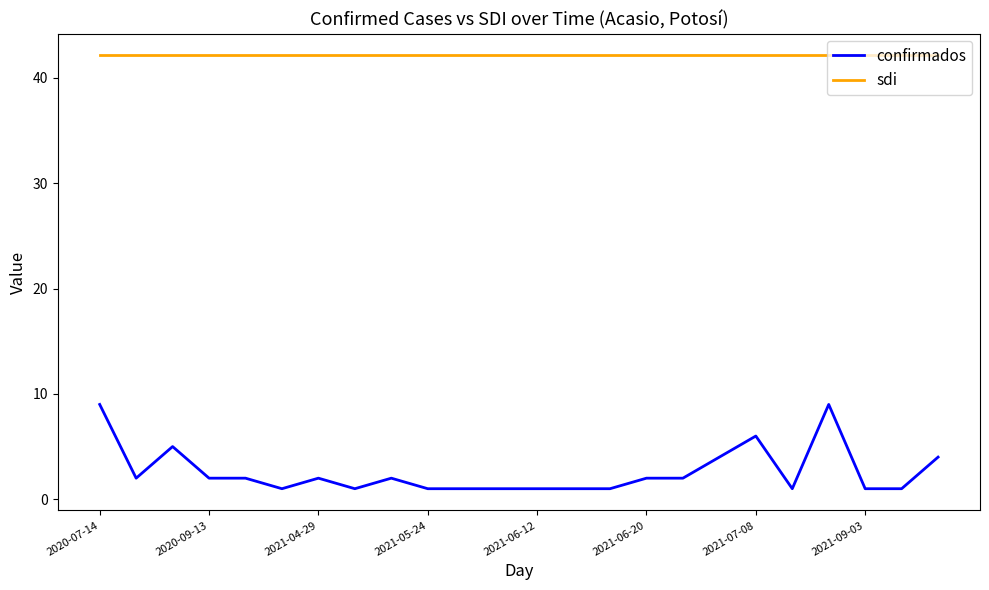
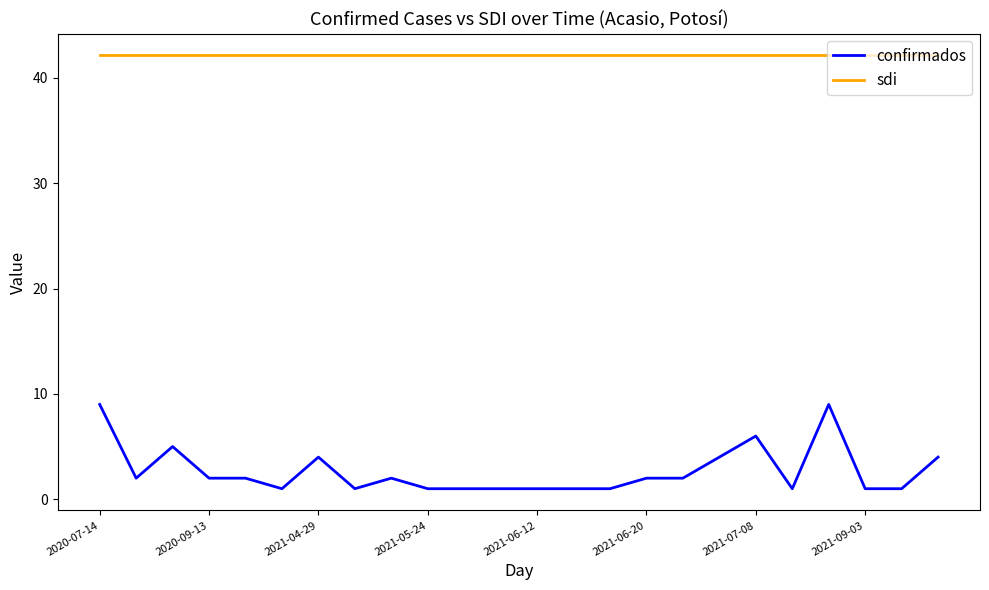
confirmados, 2021-04-29: 2 -> 4
